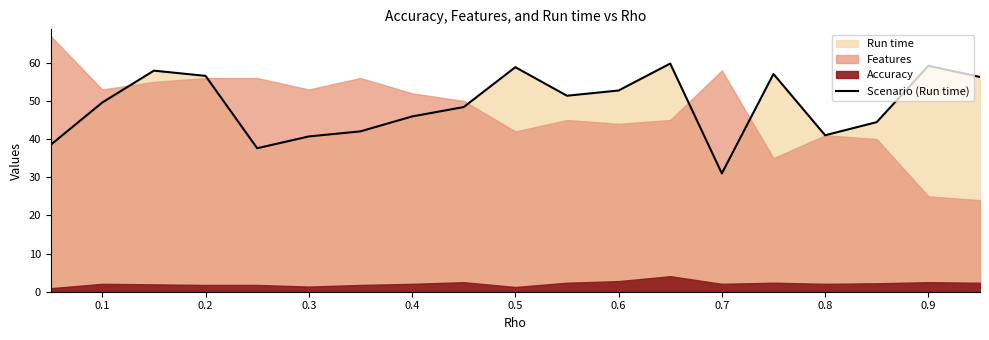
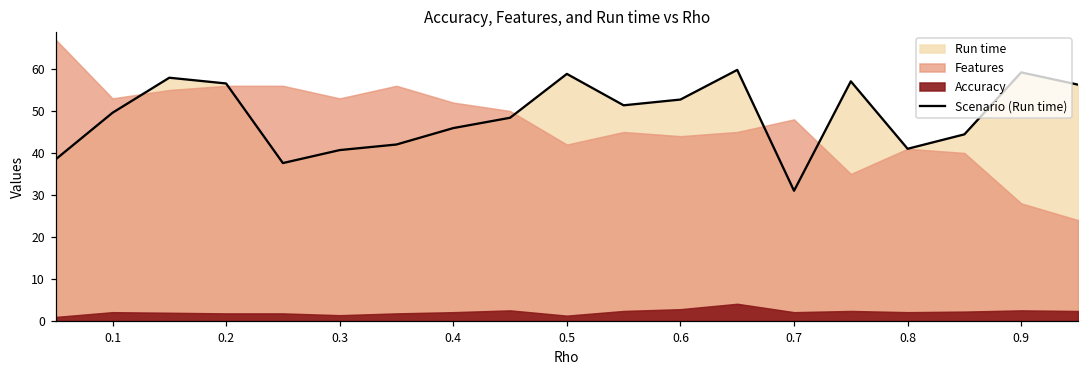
Features, 0.7: 58 -> 48
Features, 0.9: 25 -> 28
